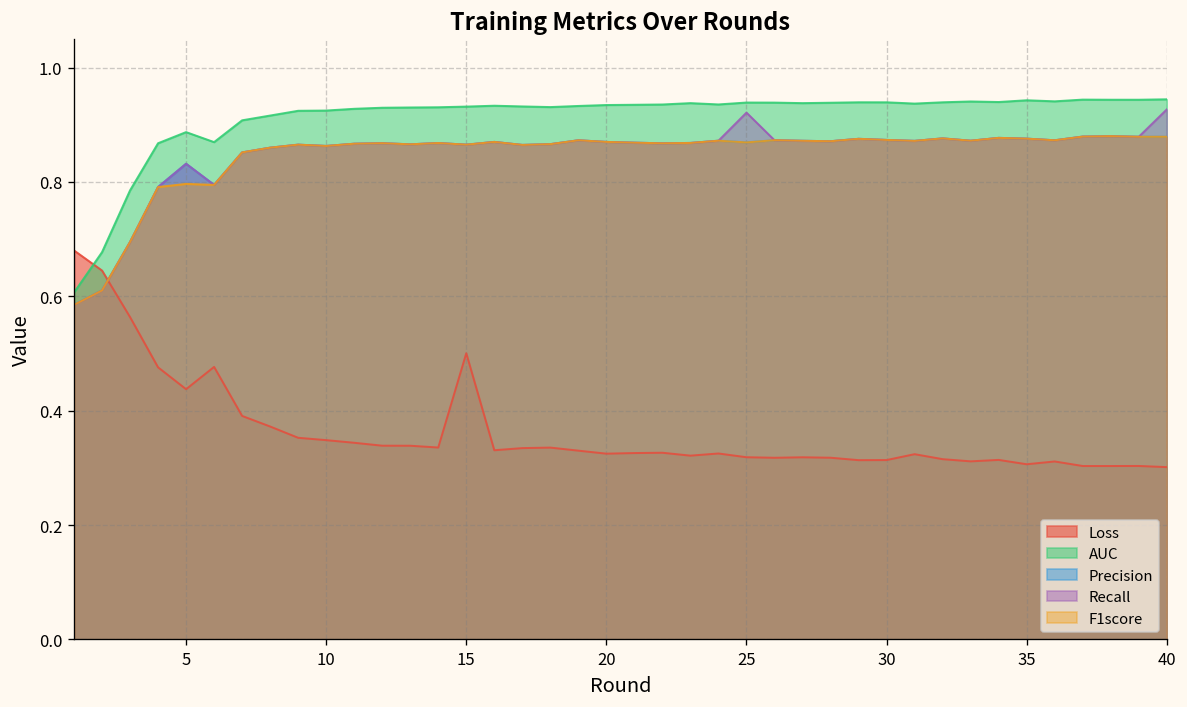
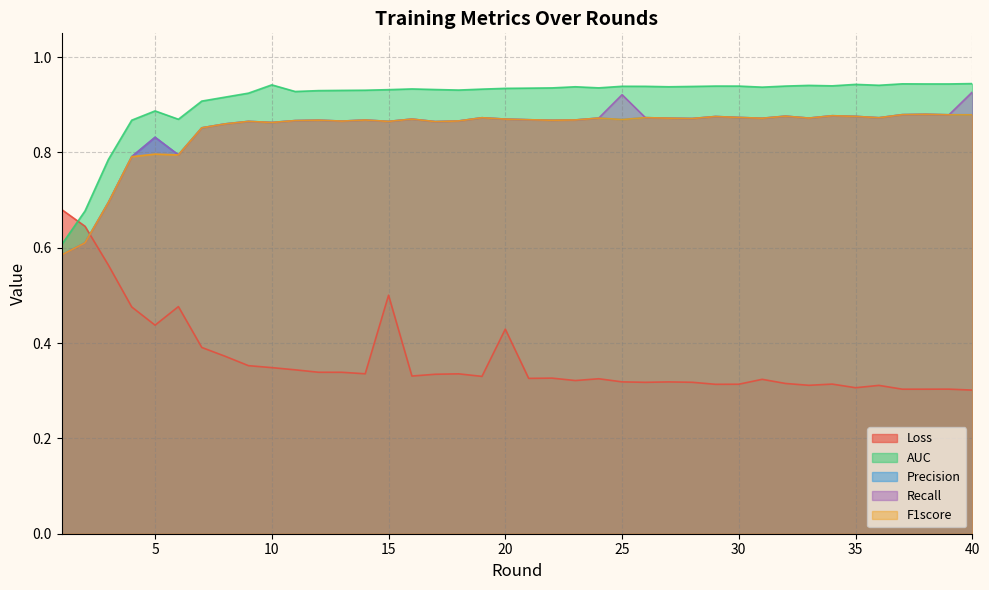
AUC, 10: 0.92 -> 0.94
Loss, 20: 0.32 -> 0.43
